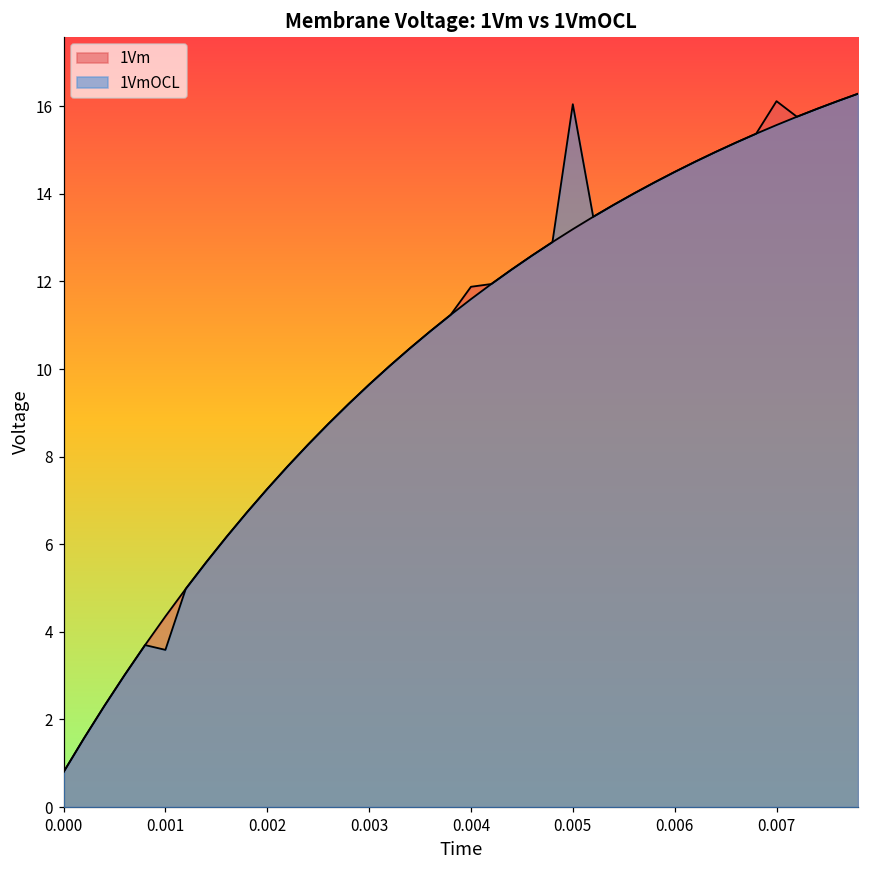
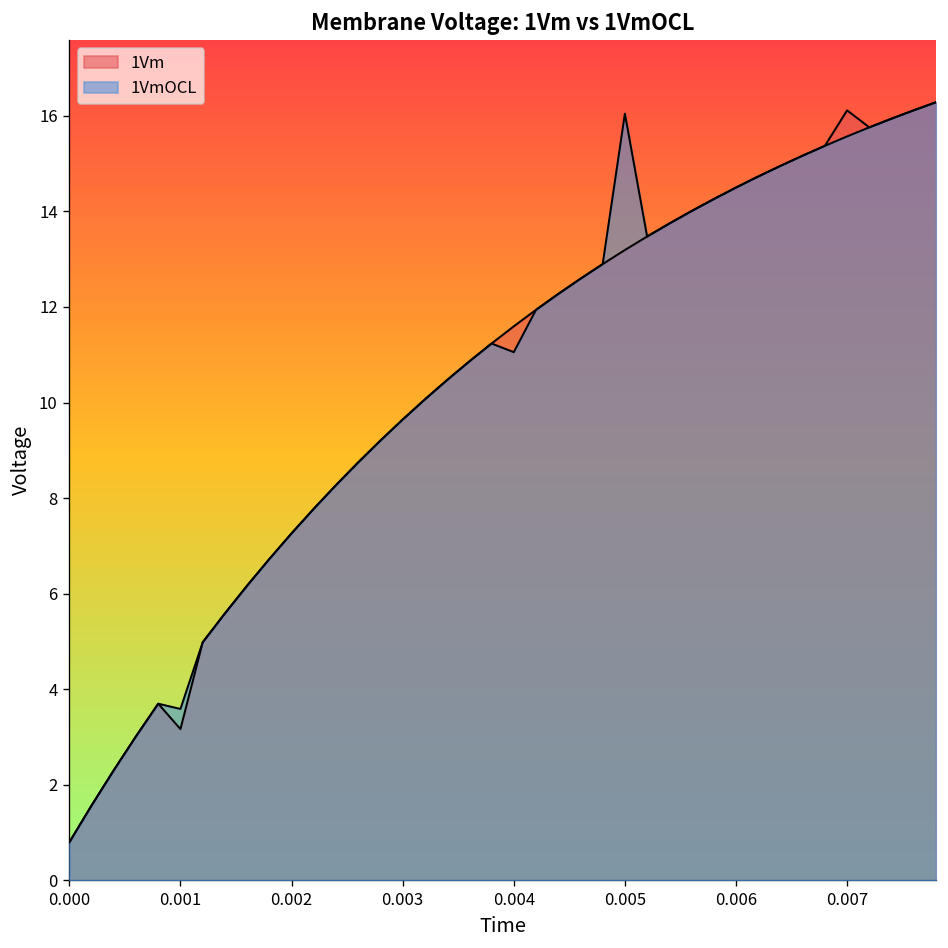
1Vm, 0.001: 4.4 -> 3.2
1Vm, 0.004: 11.9 -> 11.6
1VmOCL, 0.004: 11.6 -> 11.1
